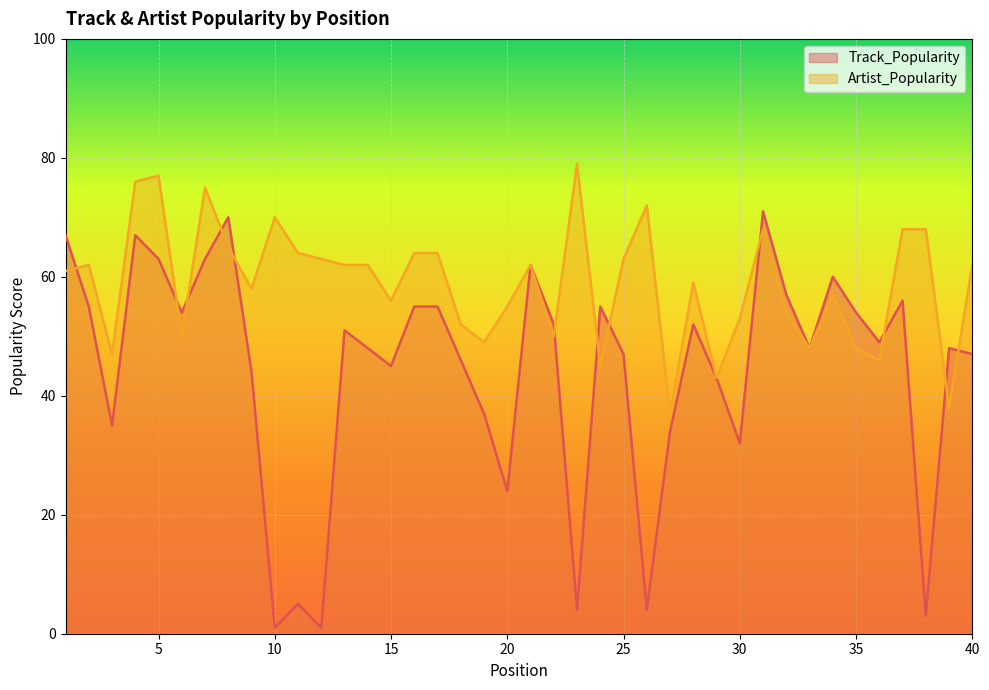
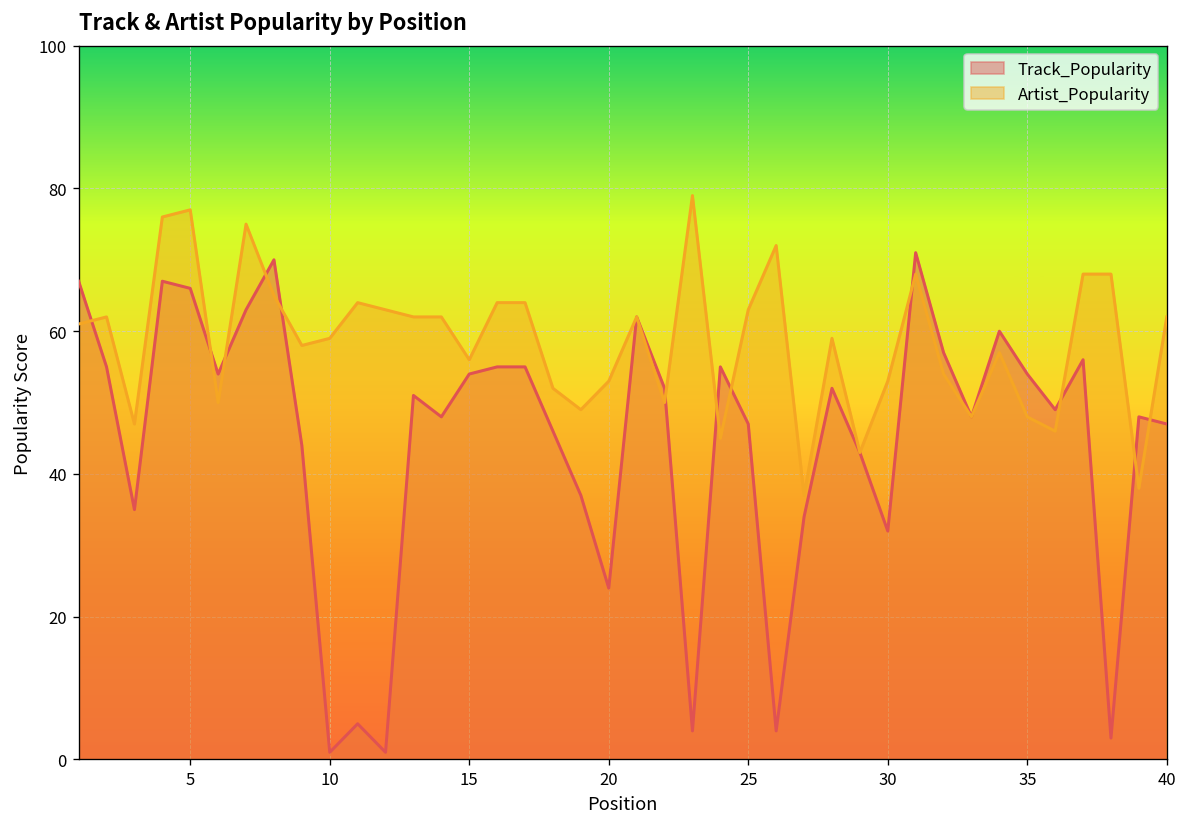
Track_Popularity, 5: 63 -> 66
Artist_Popularity, 10: 70 -> 59
Track_Popularity, 15: 45 -> 54
Artist_Popularity, 20: 55 -> 53
